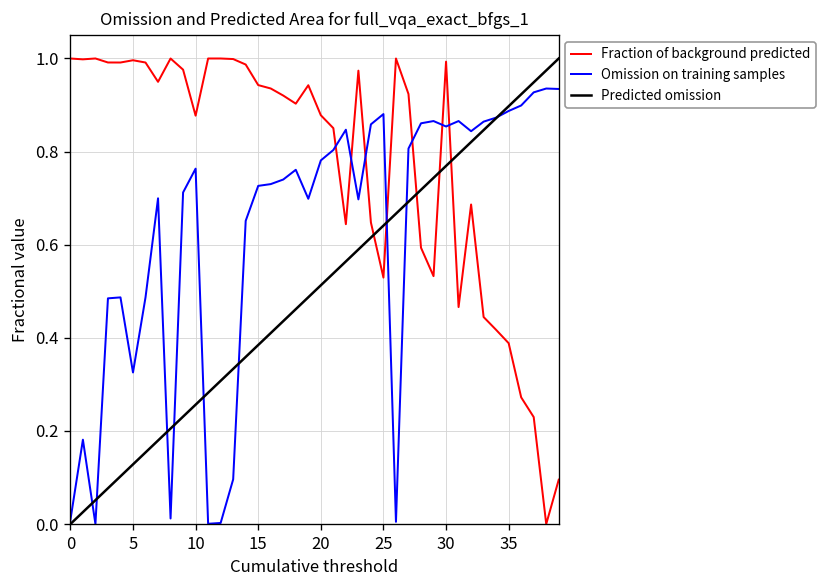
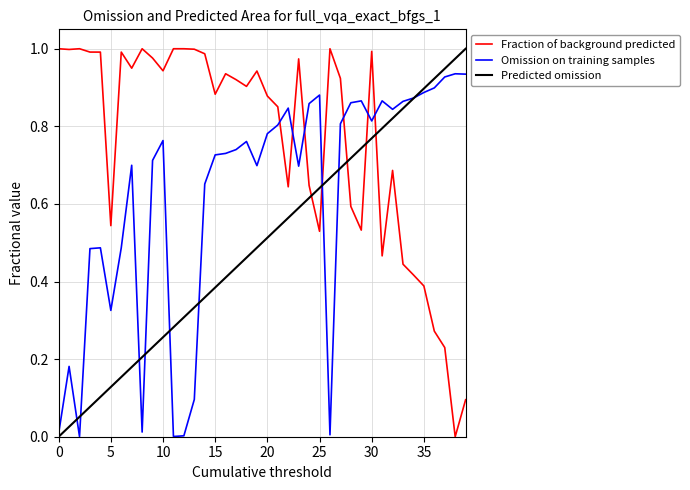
Fraction of background predicted, 5: 1.00 -> 0.54
Fraction of background predicted, 10: 0.88 -> 0.94
Fraction of background predicted, 15: 0.94 -> 0.88
Omission on training samples, 30: 0.85 -> 0.81
